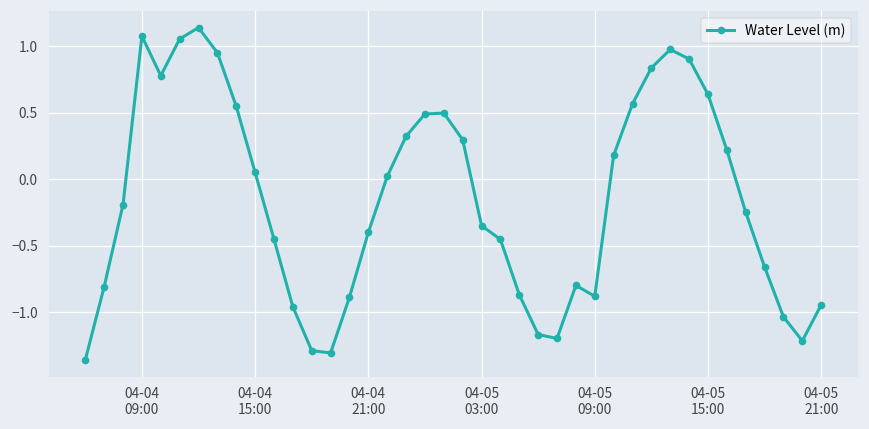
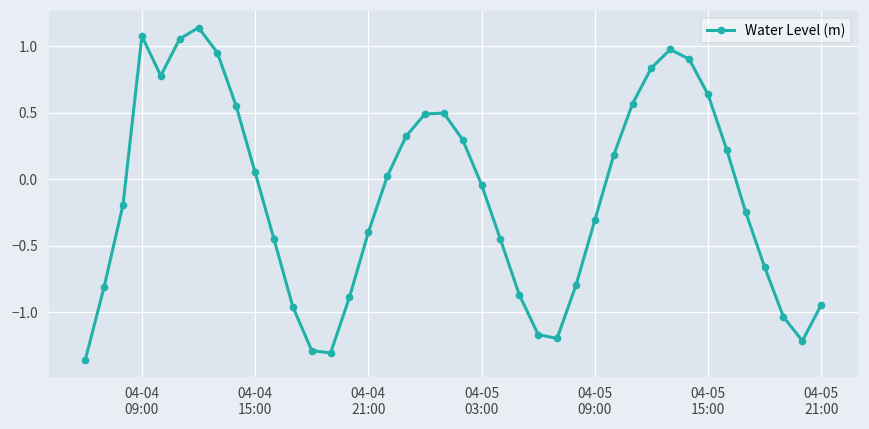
04-05 03:00: -0.35 -> -0.04
04-05 09:00: -0.88 -> -0.31
